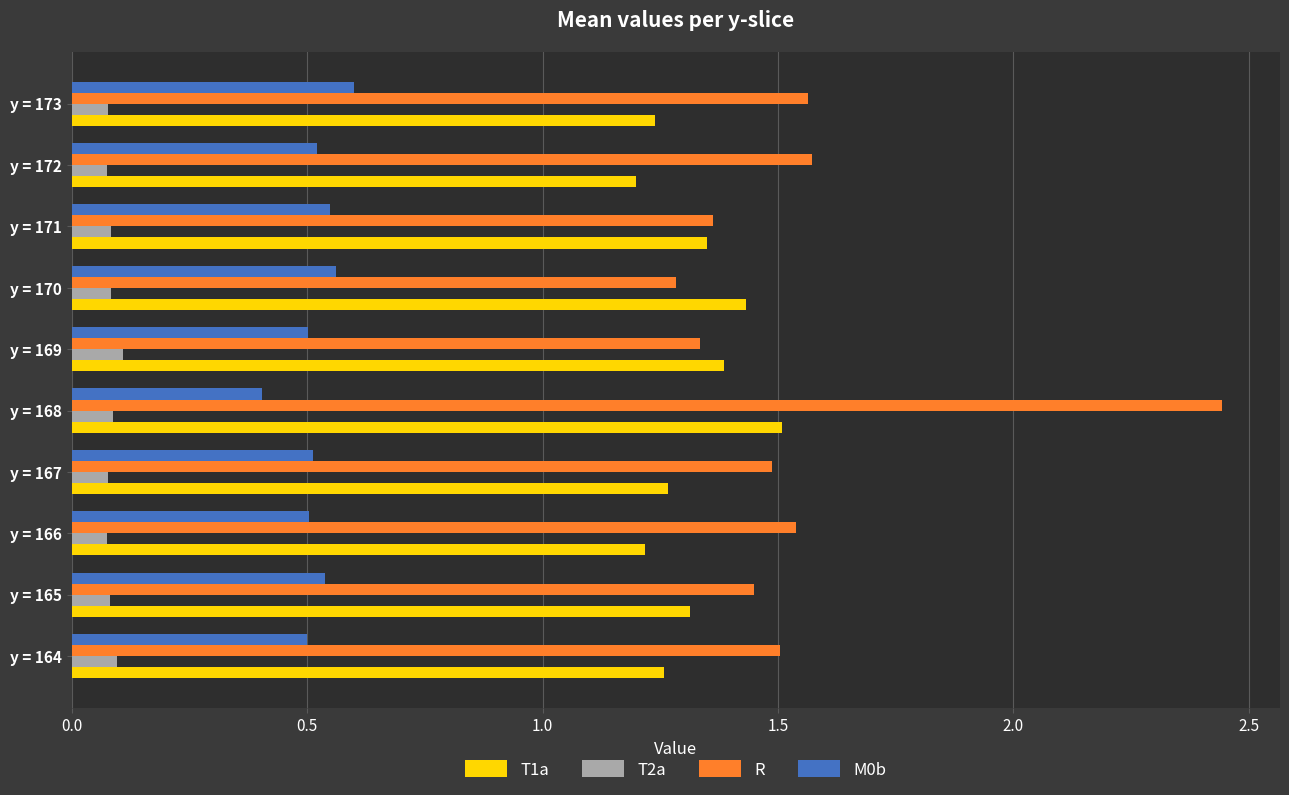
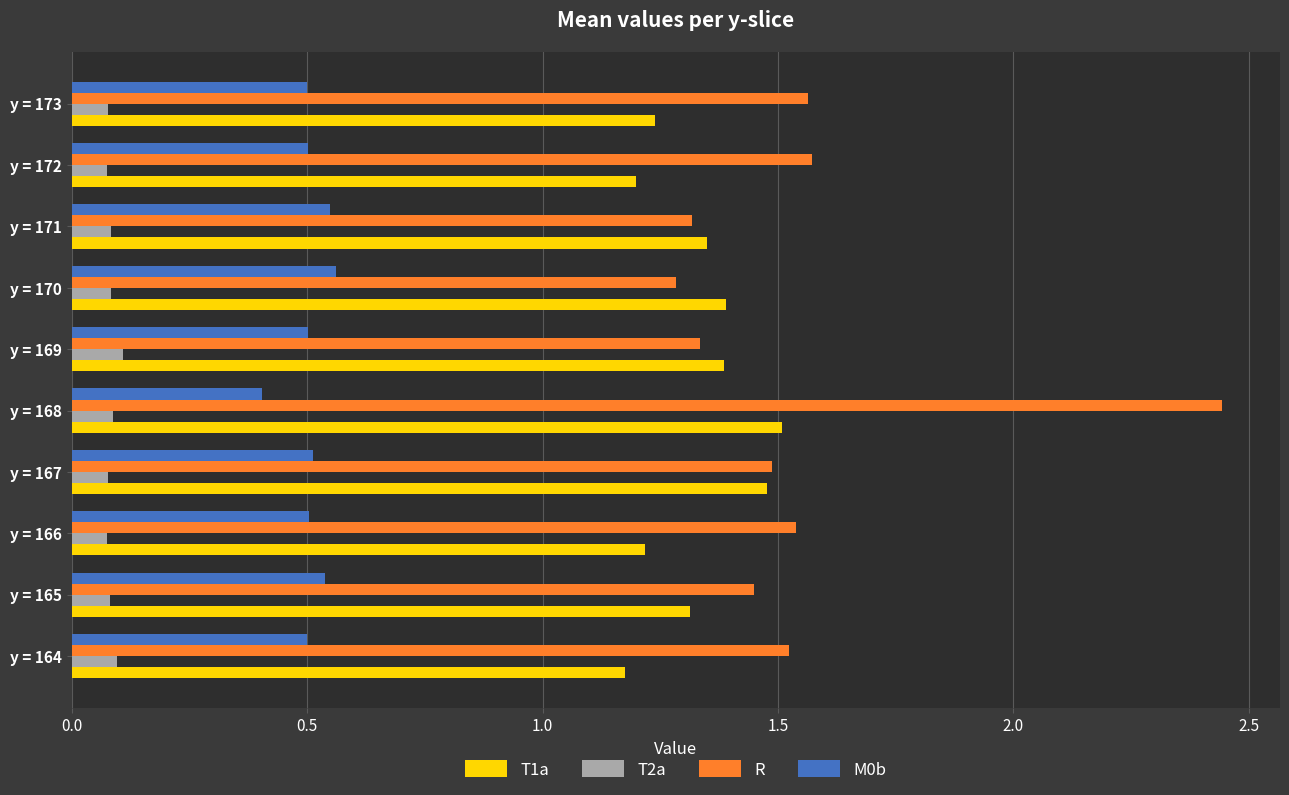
M0b, y = 173: 0.6 -> 0.5
M0b, y = 172: 0.52 -> 0.50
R, y = 171: 1.36 -> 1.32
T1a, y = 170: 1.43 -> 1.39
T1a, y = 167: 1.27 -> 1.48
R, y = 164: 1.50 -> 1.52
T1a, y = 164: 1.26 -> 1.18
